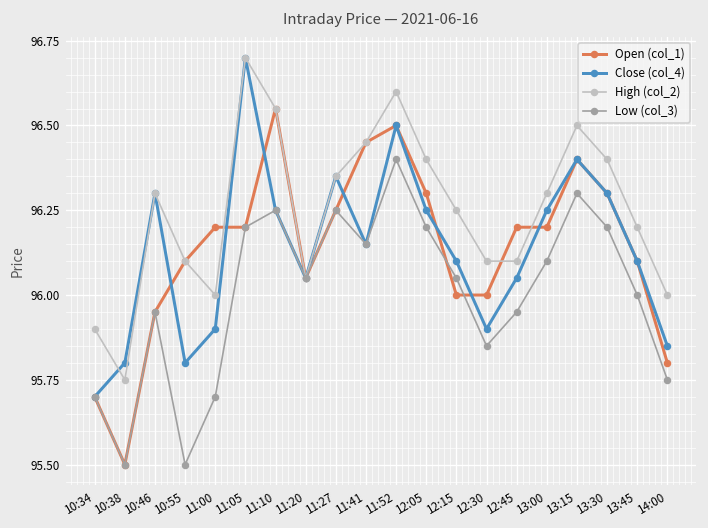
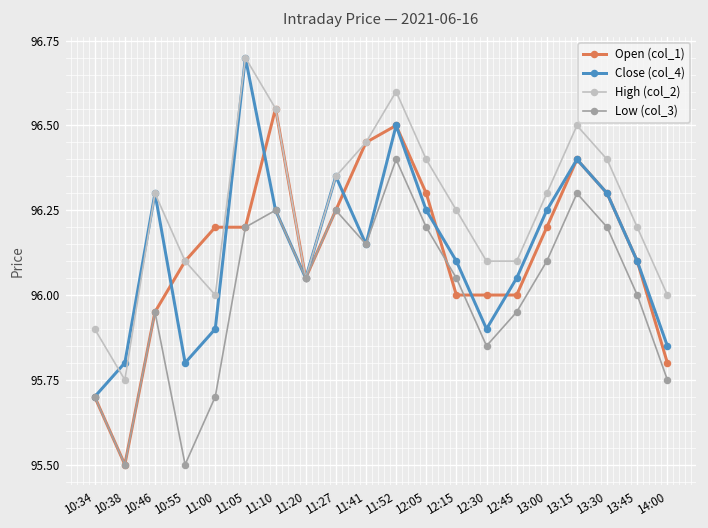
Open (col_1), 12:45: 96.2 -> 96.0
